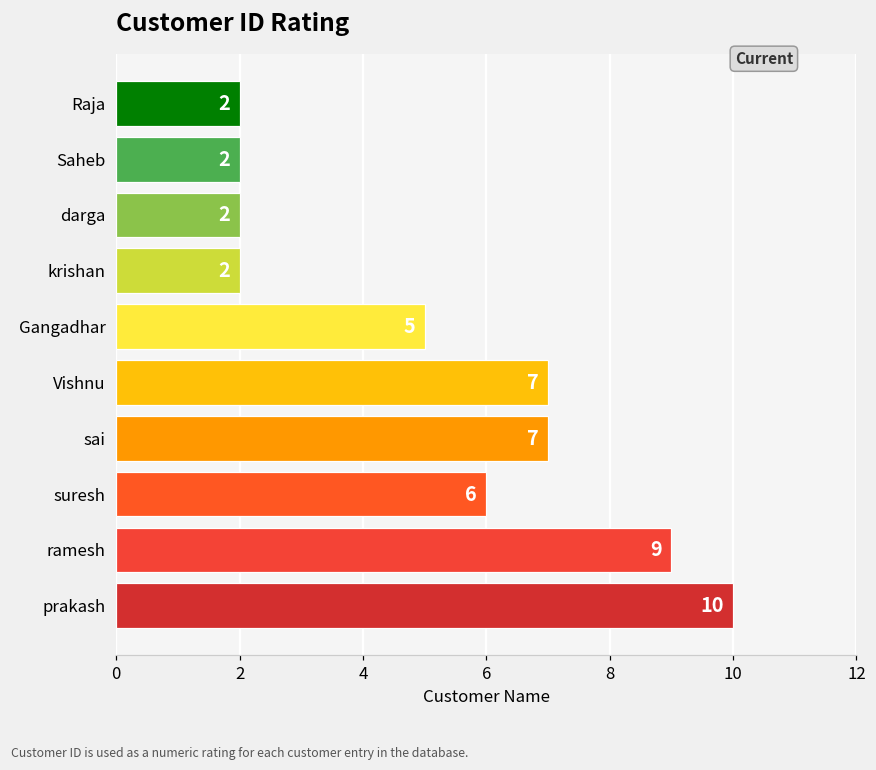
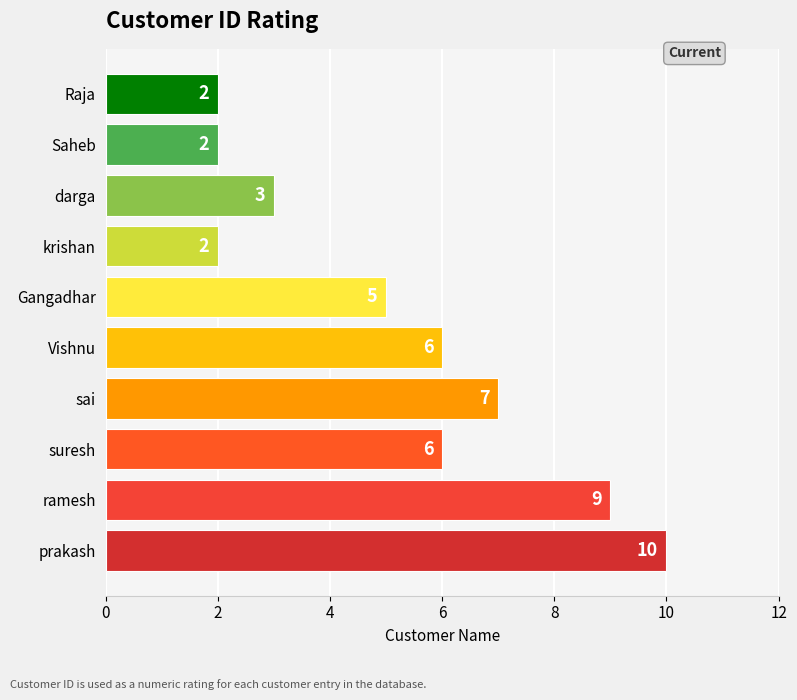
darga: 2 -> 3
Vishnu: 7 -> 6
